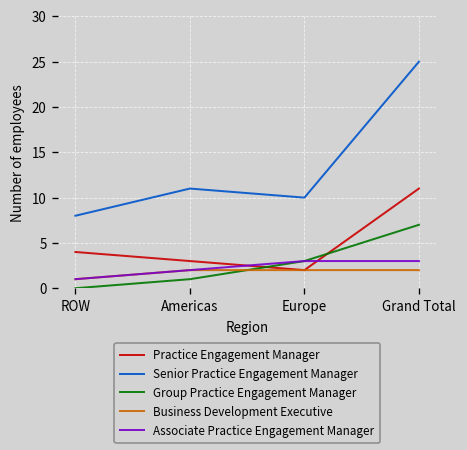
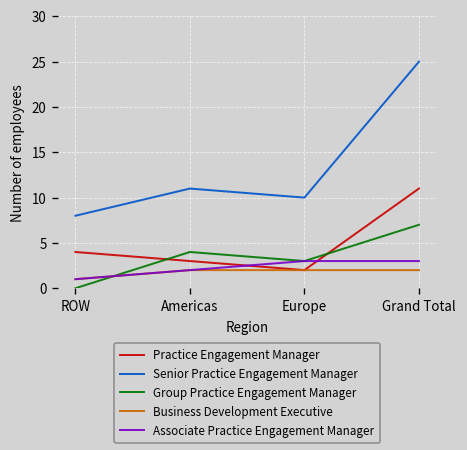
Group Practice Engagement Manager, Americas: 1 -> 4
